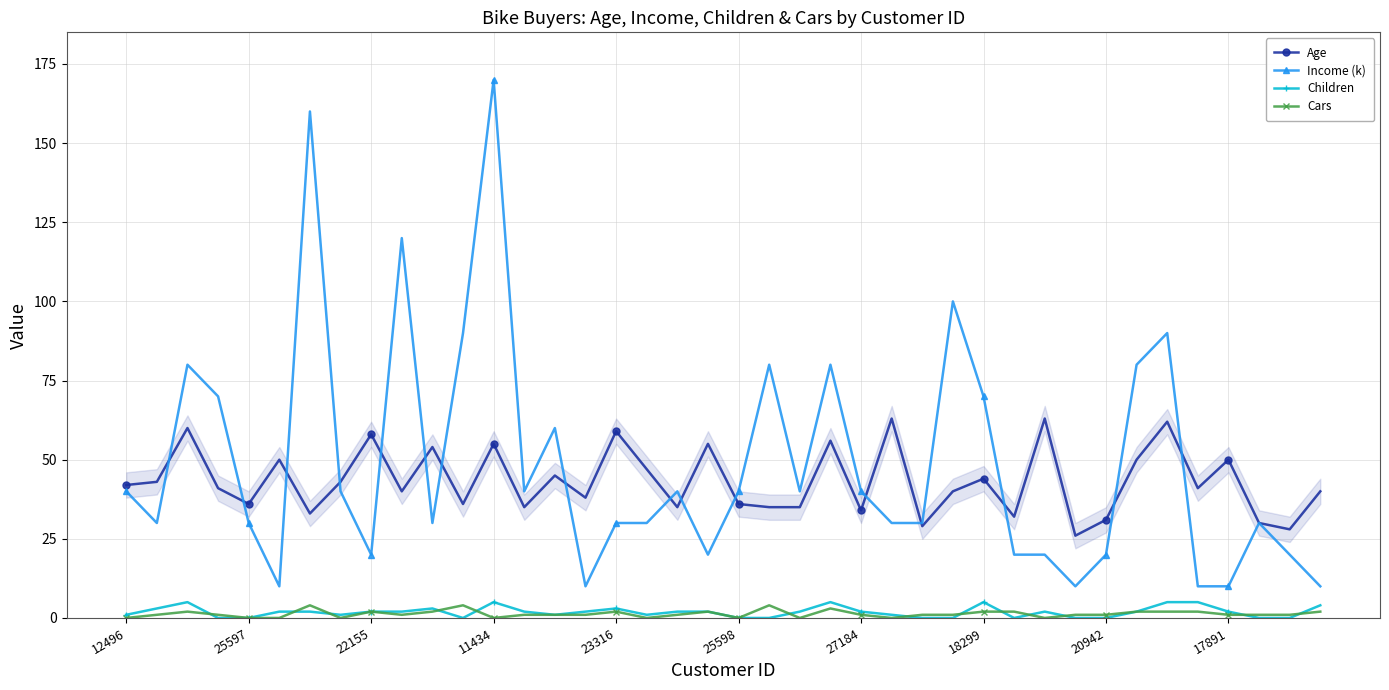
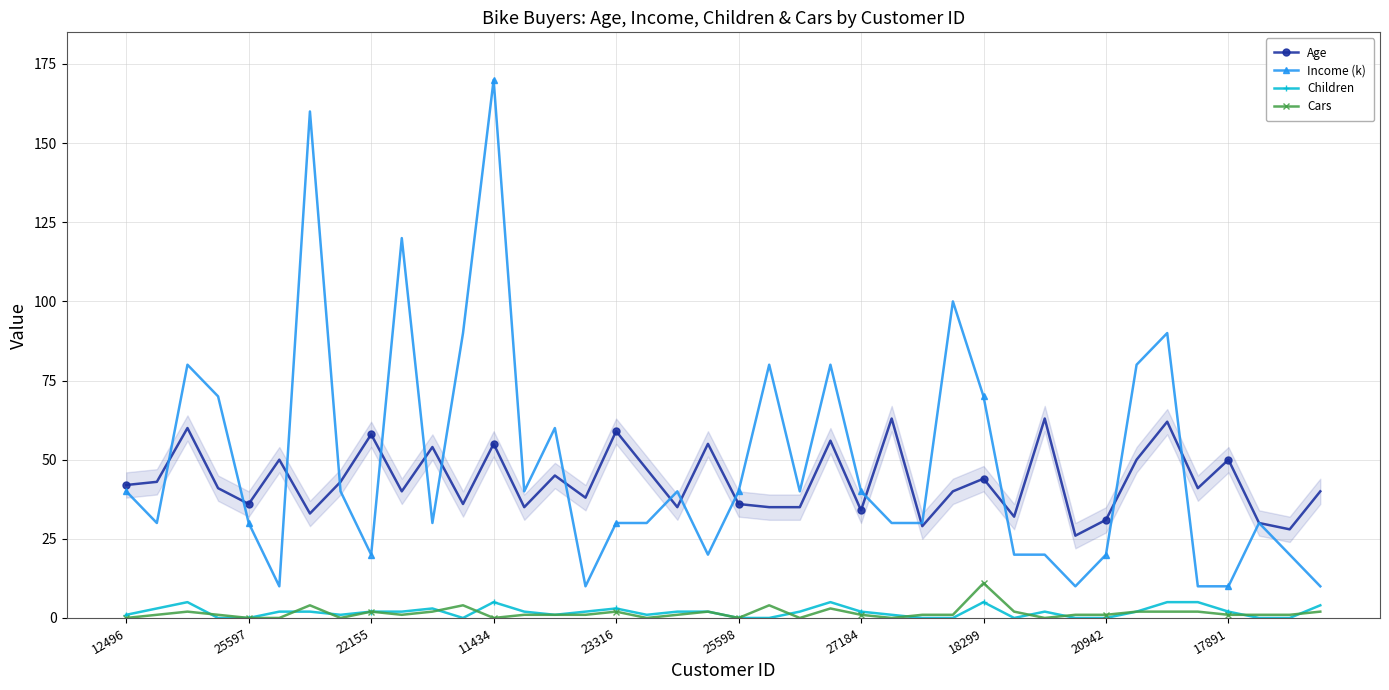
Cars, 18299: 2 -> 11
